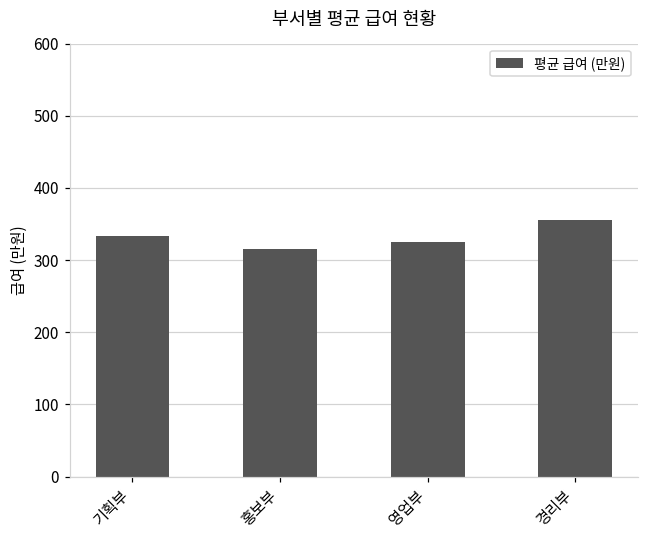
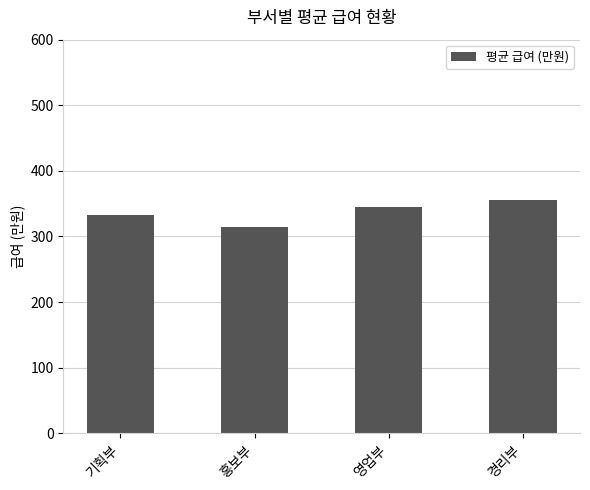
영업부: 330 -> 350
